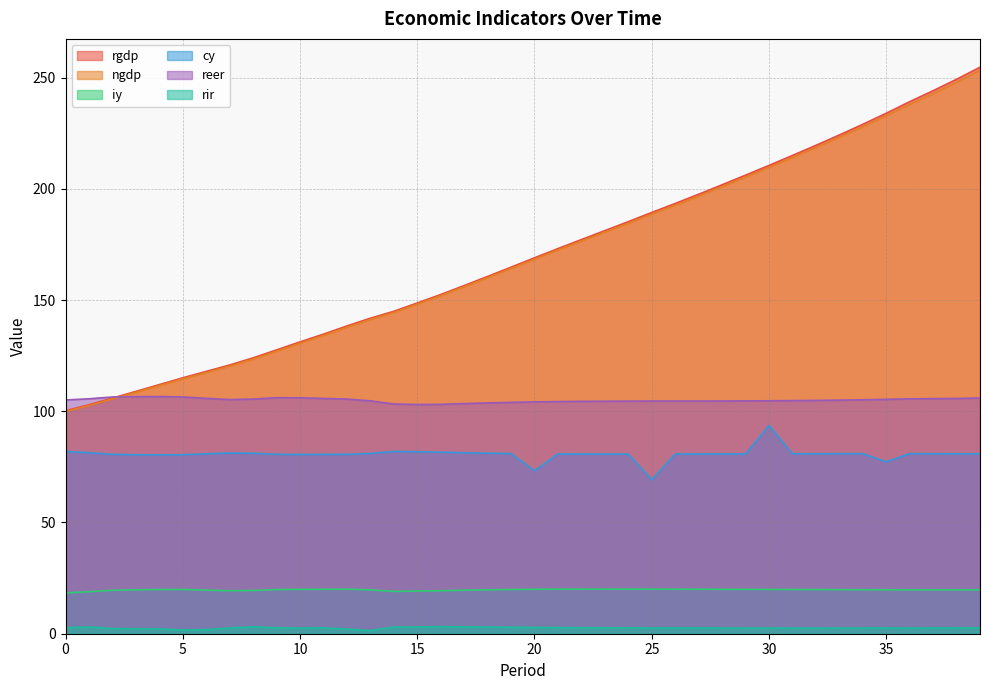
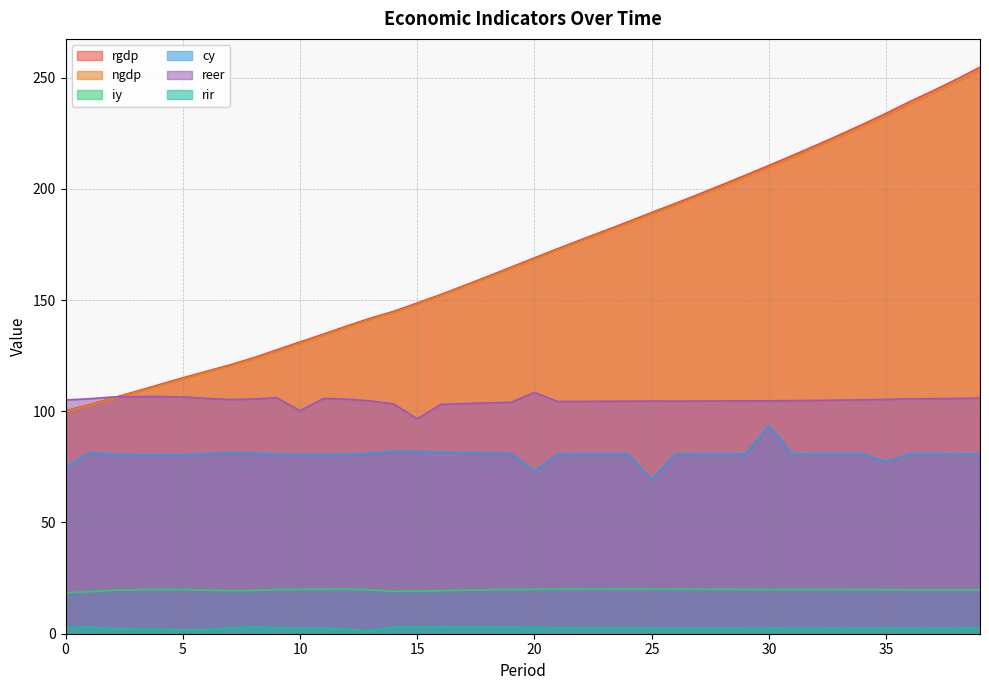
cy, 0: 82 -> 75
reer, 10: 106 -> 100
reer, 15: 103 -> 97
reer, 20: 104 -> 108
